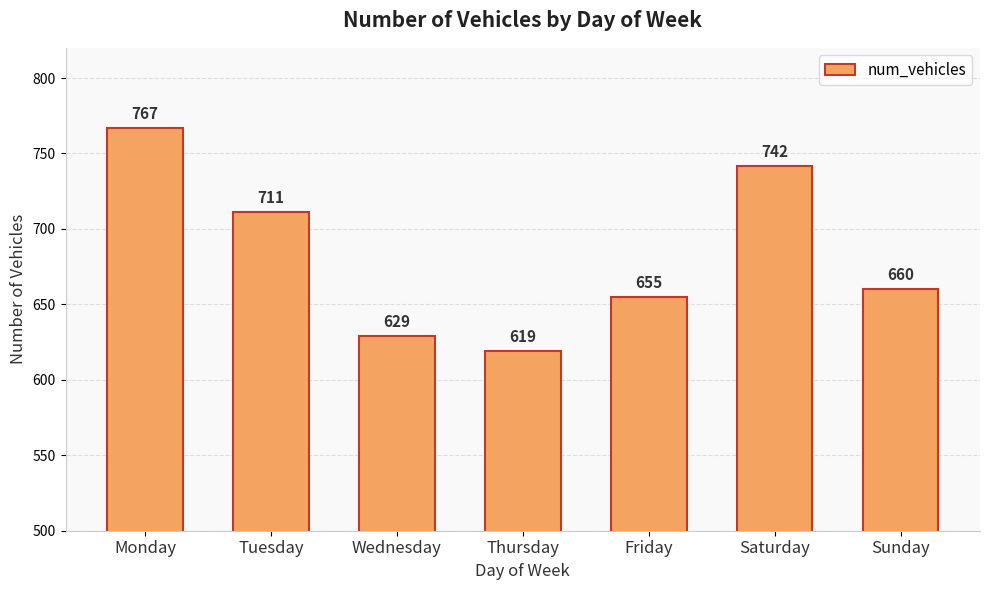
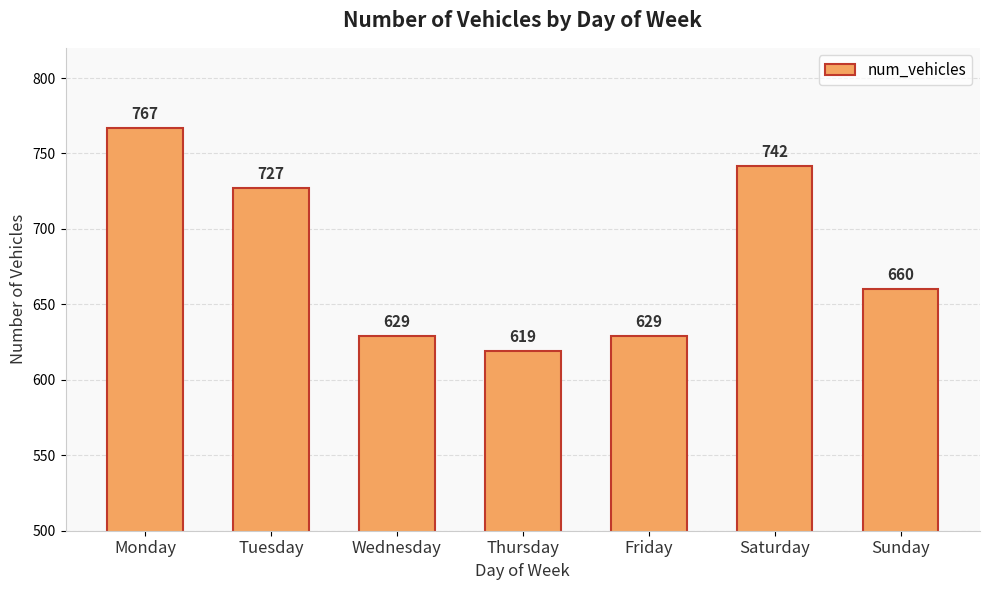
Tuesday: 711 -> 727
Friday: 655 -> 629
